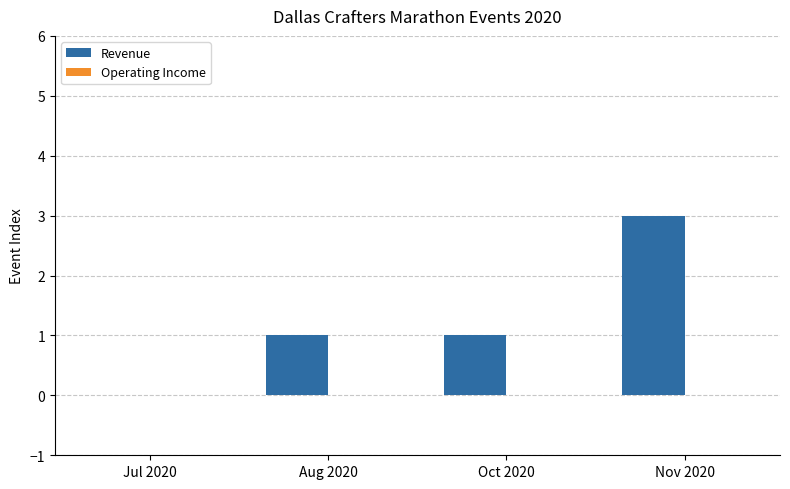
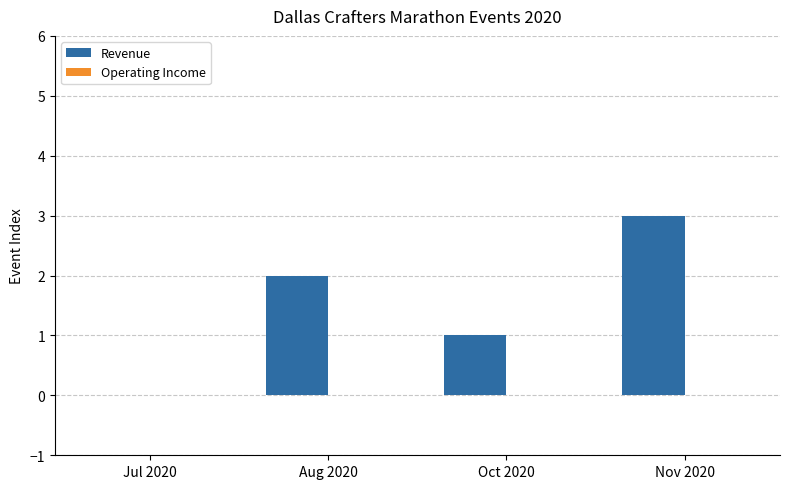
Revenue, Aug 2020: 1 -> 2
